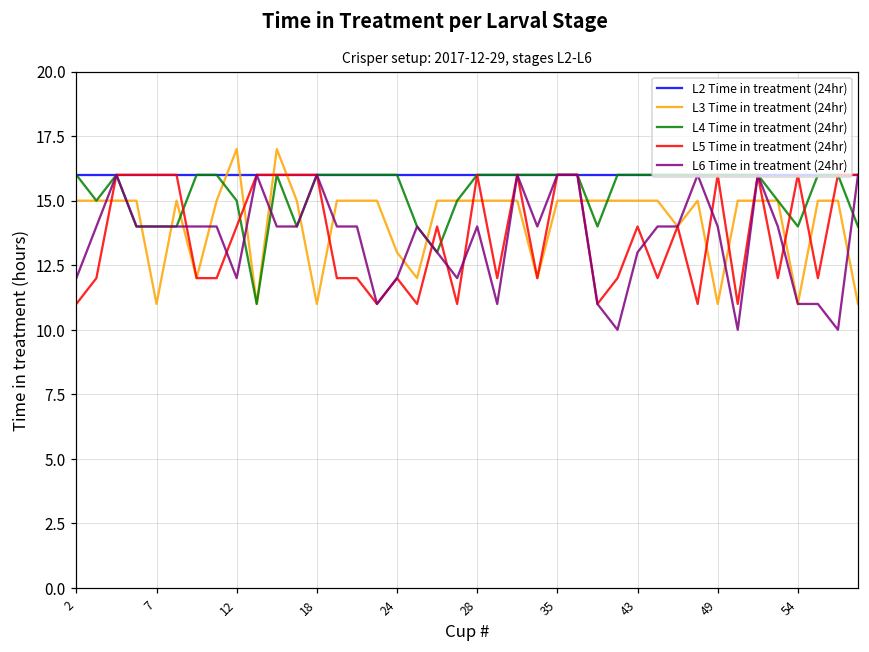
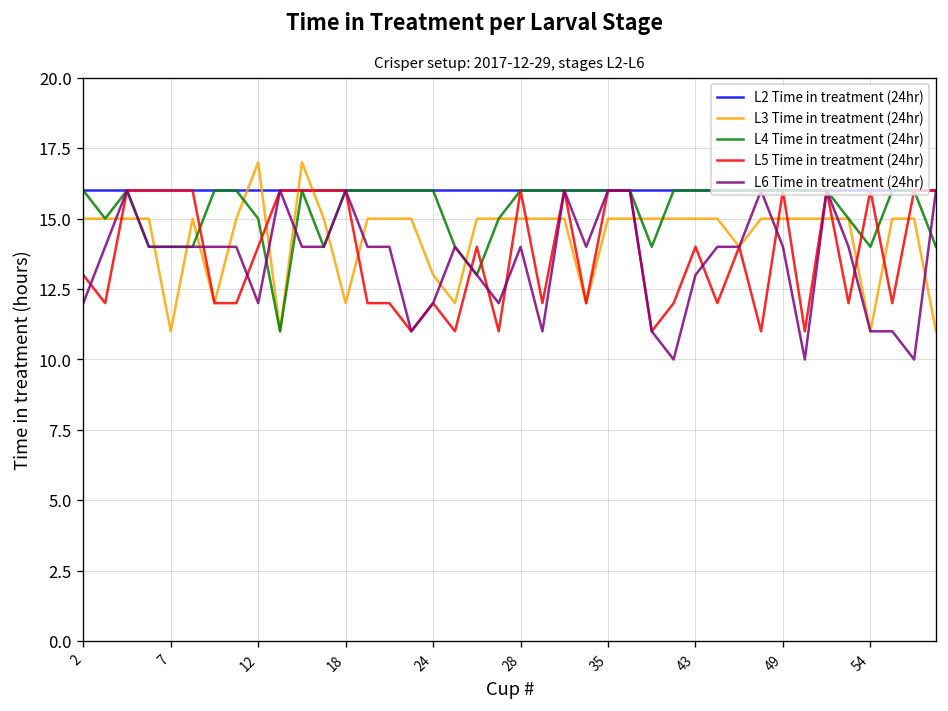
L5 Time in treatment (24hr), 2: 11 -> 13
L3 Time in treatment (24hr), 18: 11 -> 12
L3 Time in treatment (24hr), 49: 11 -> 15
